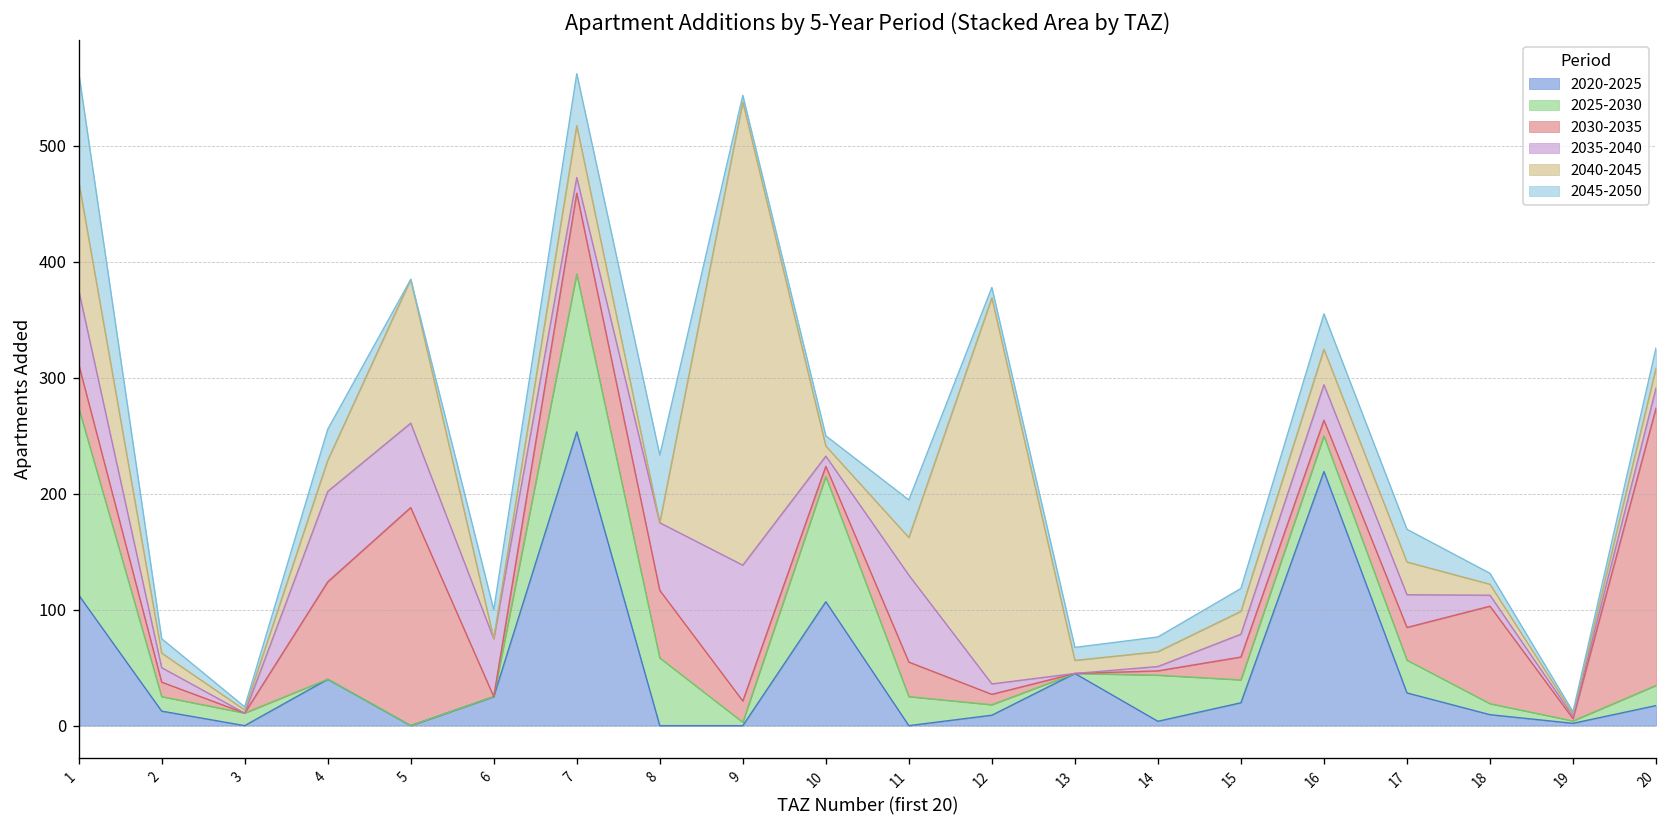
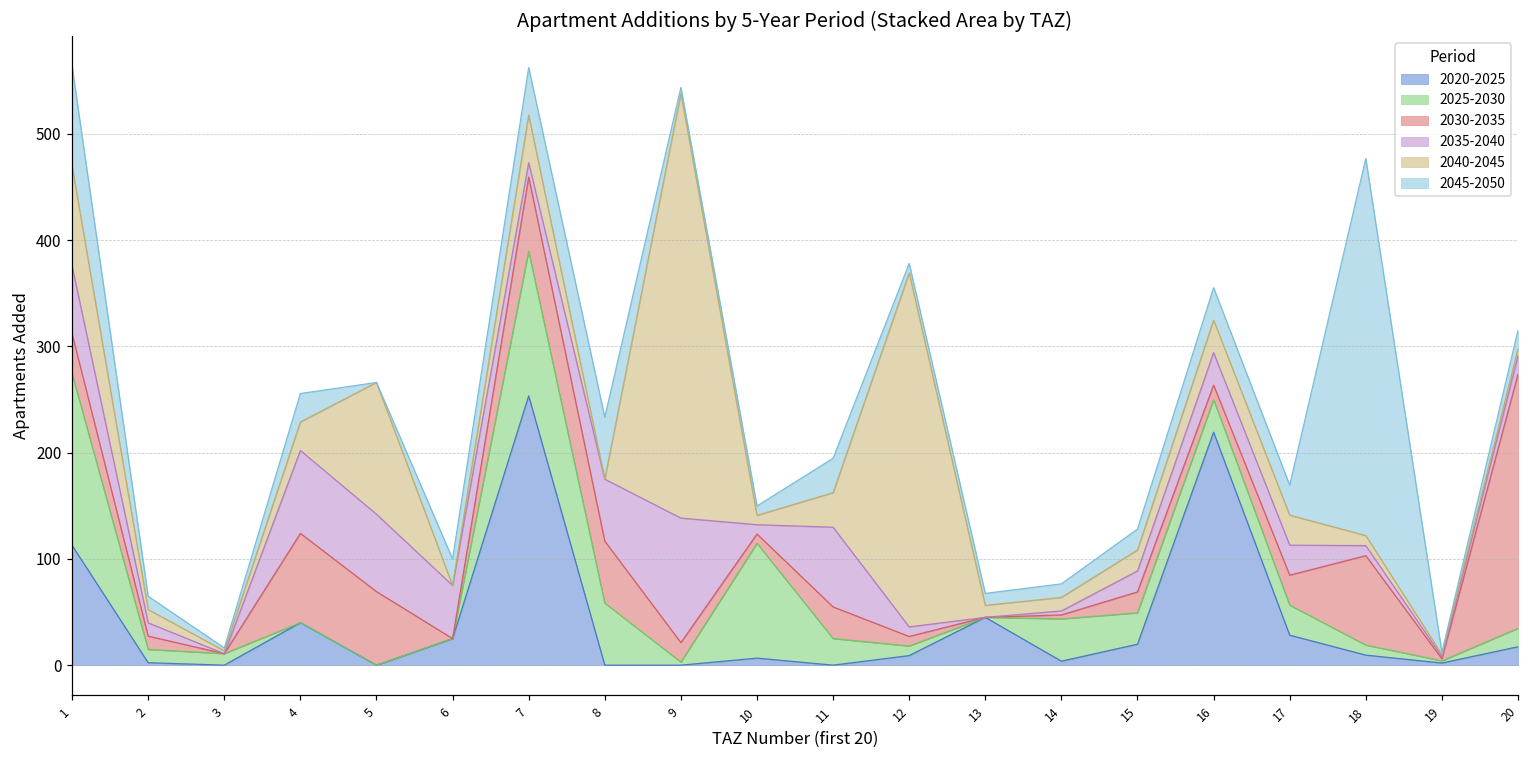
2020-2025, 2: 10 -> 0
2030-2035, 5: 190 -> 70
2020-2025, 10: 110 -> 10
2025-2030, 15: 20 -> 30
2045-2050, 18: 10 -> 350
2040-2045, 20: 20 -> 10
